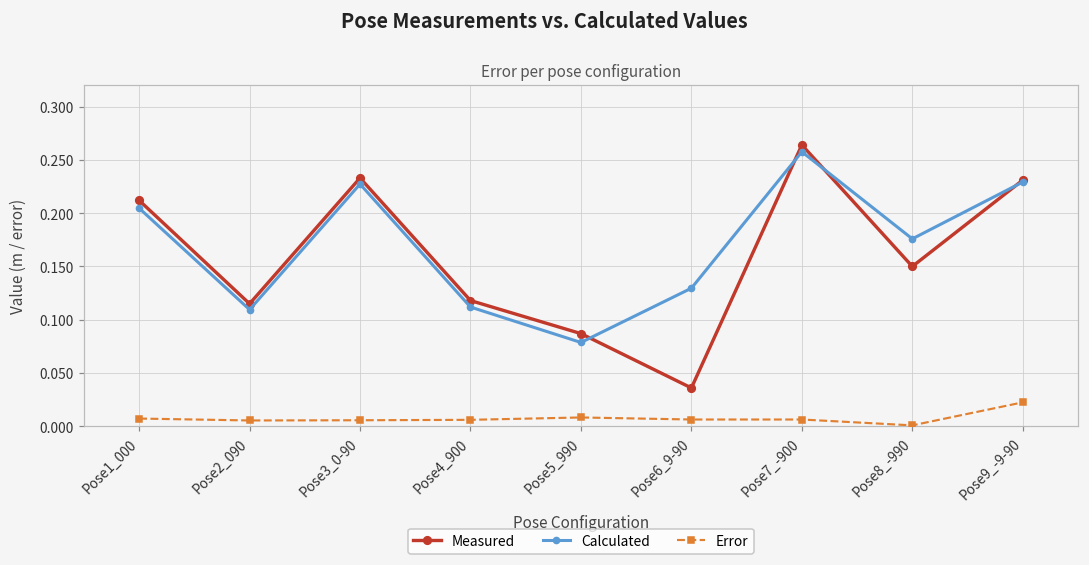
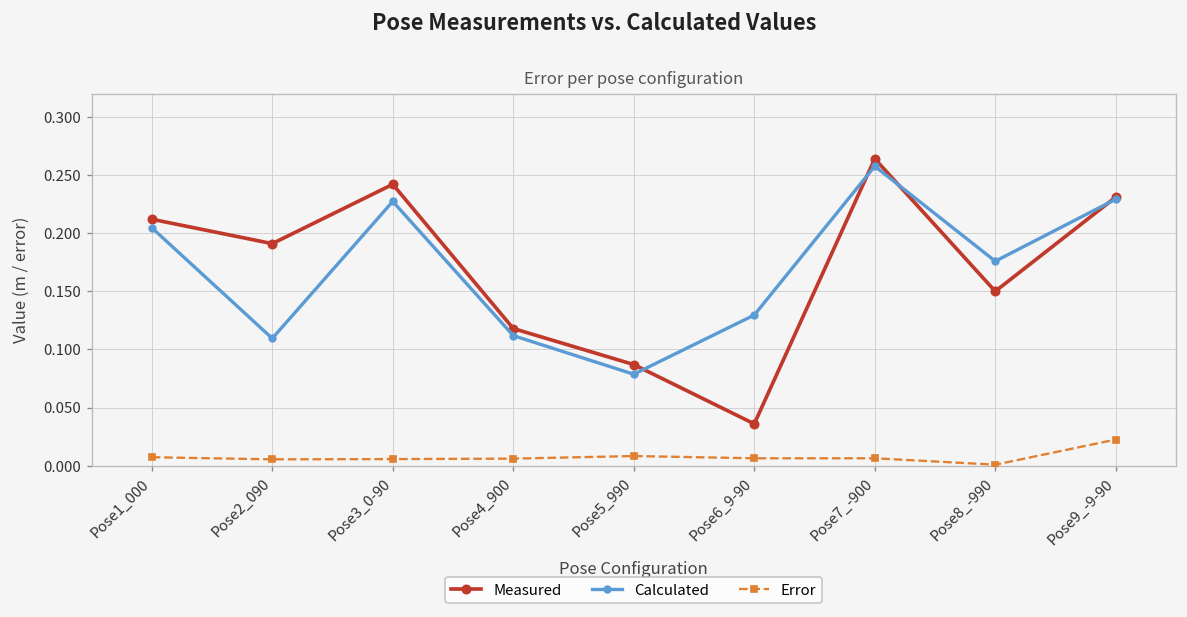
Measured, Pose2_090: 0.12 -> 0.19
Measured, Pose3_0-90: 0.23 -> 0.24
